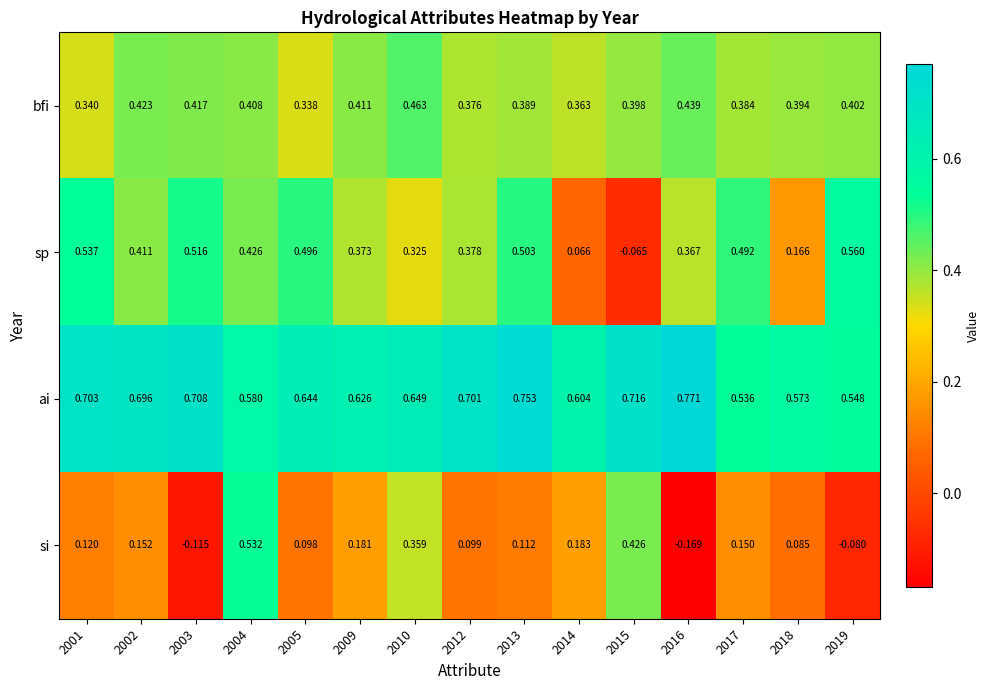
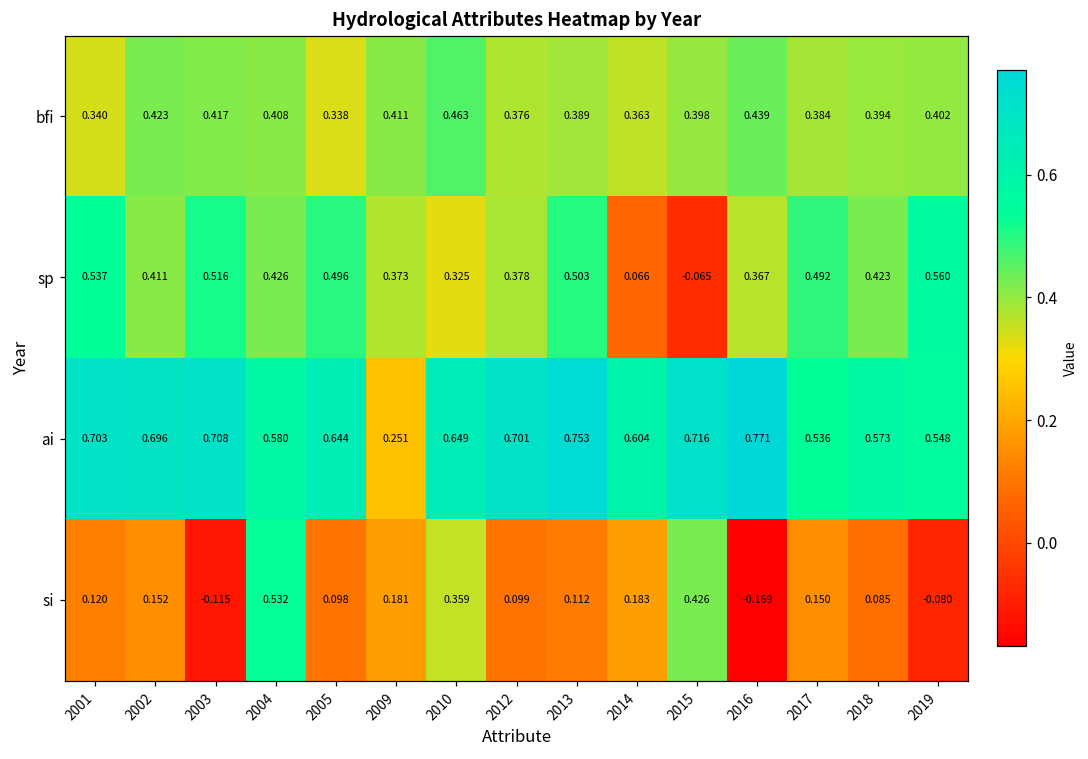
sp, 2018: 0.166 -> 0.423
ai, 2009: 0.626 -> 0.251
